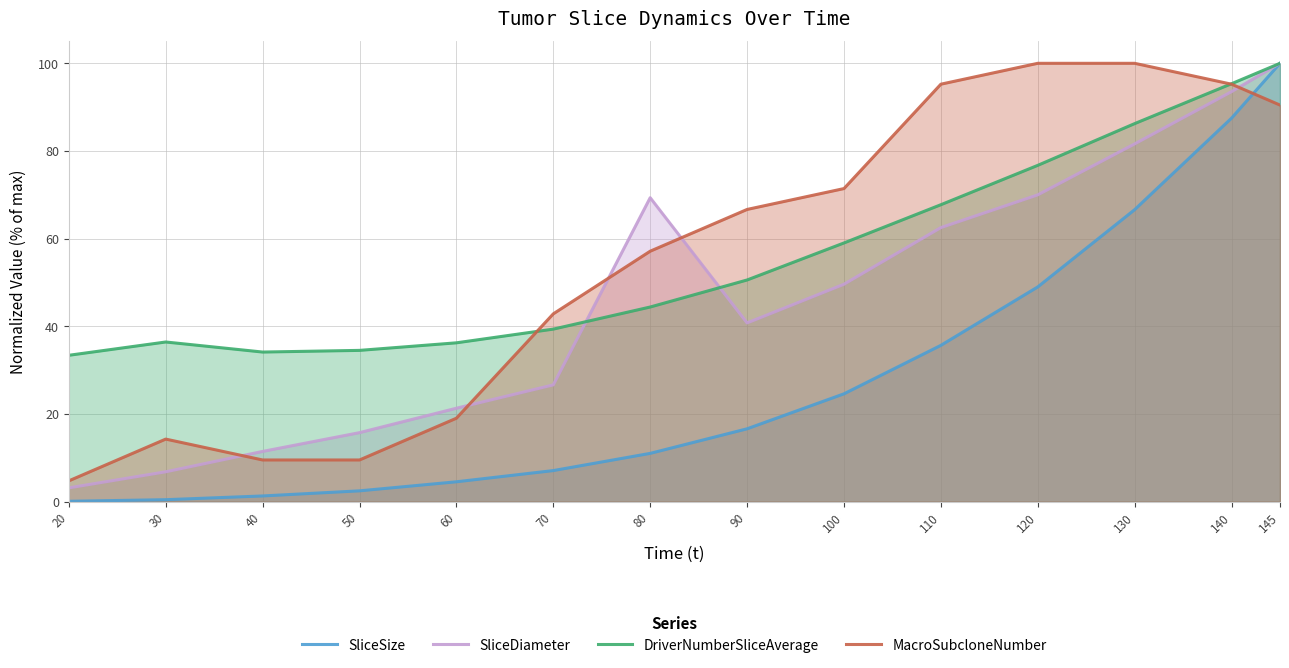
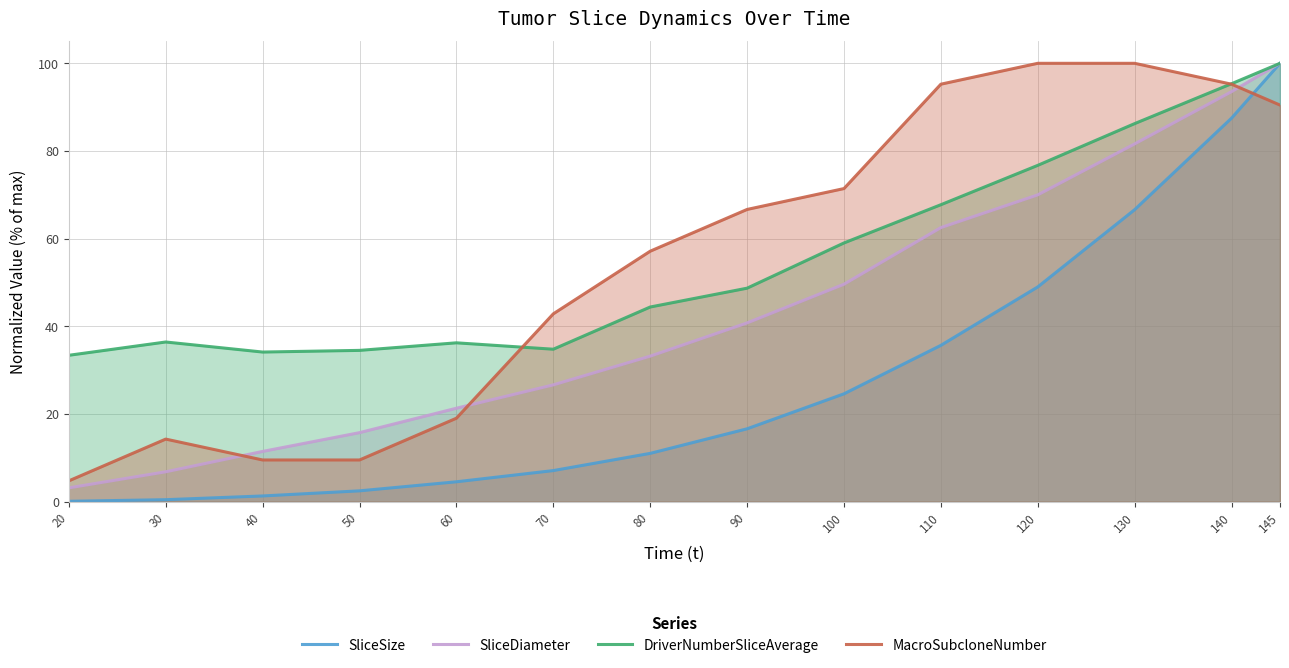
DriverNumberSliceAverage, 70: 39 -> 35
SliceDiameter, 80: 69 -> 33
DriverNumberSliceAverage, 90: 51 -> 49
